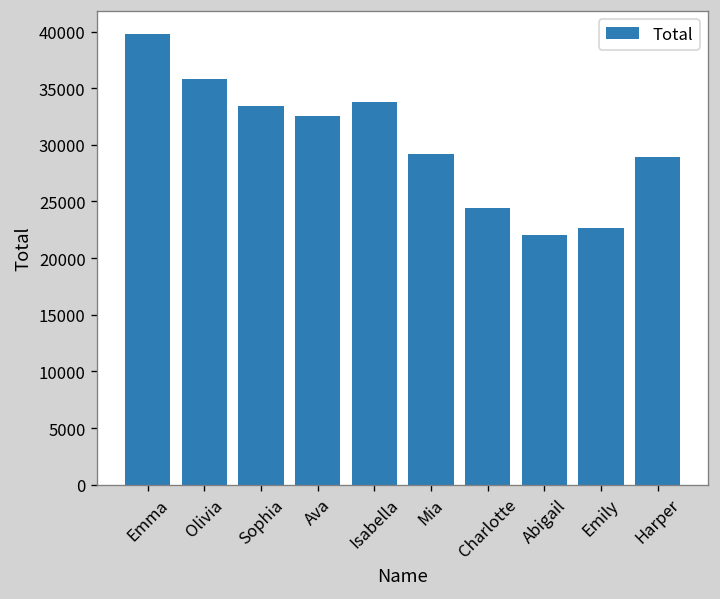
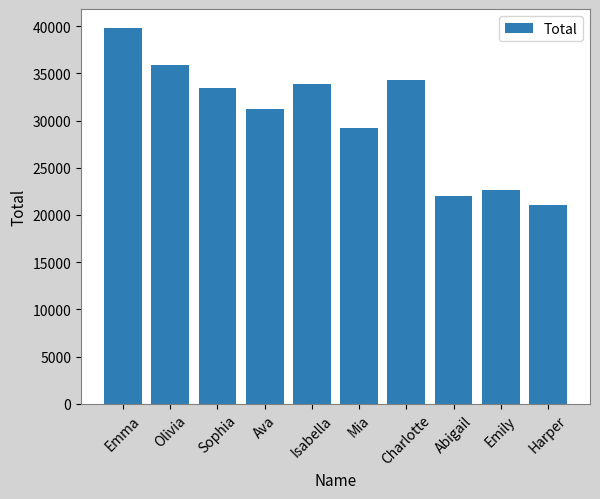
Ava: 33000 -> 31000
Charlotte: 24000 -> 34000
Harper: 29000 -> 21000
